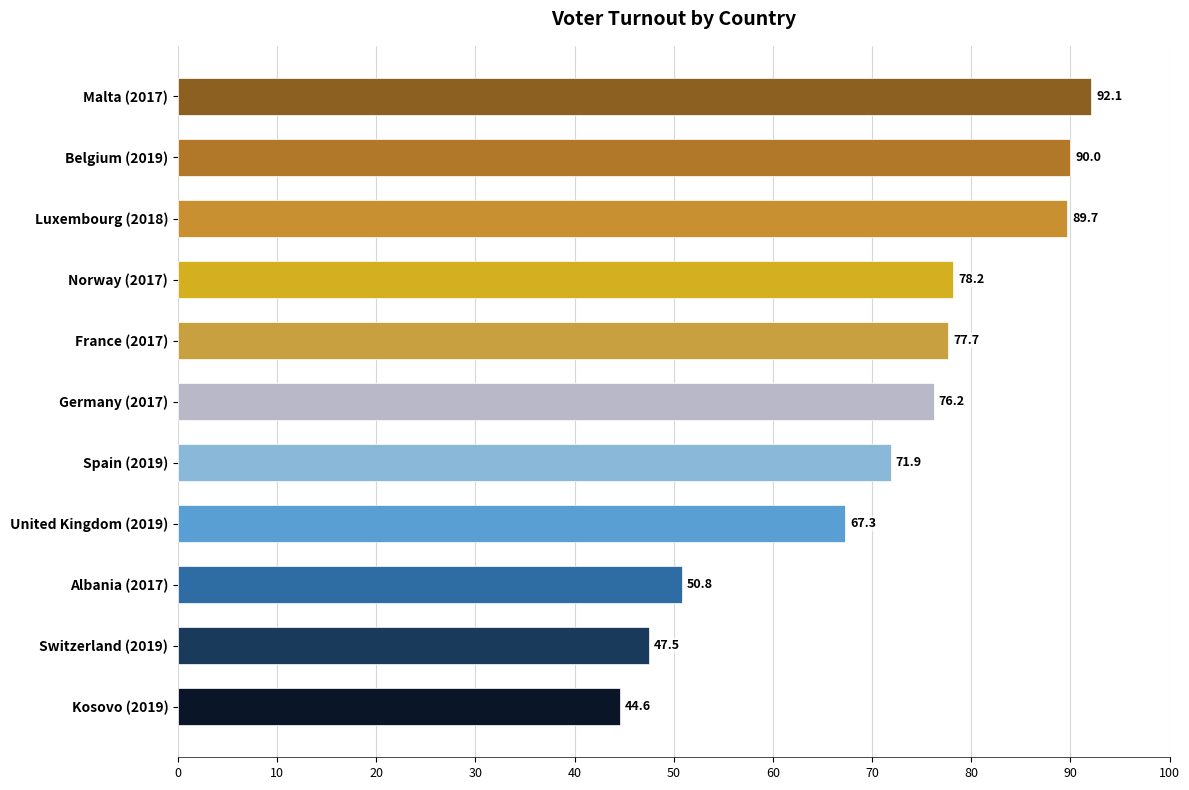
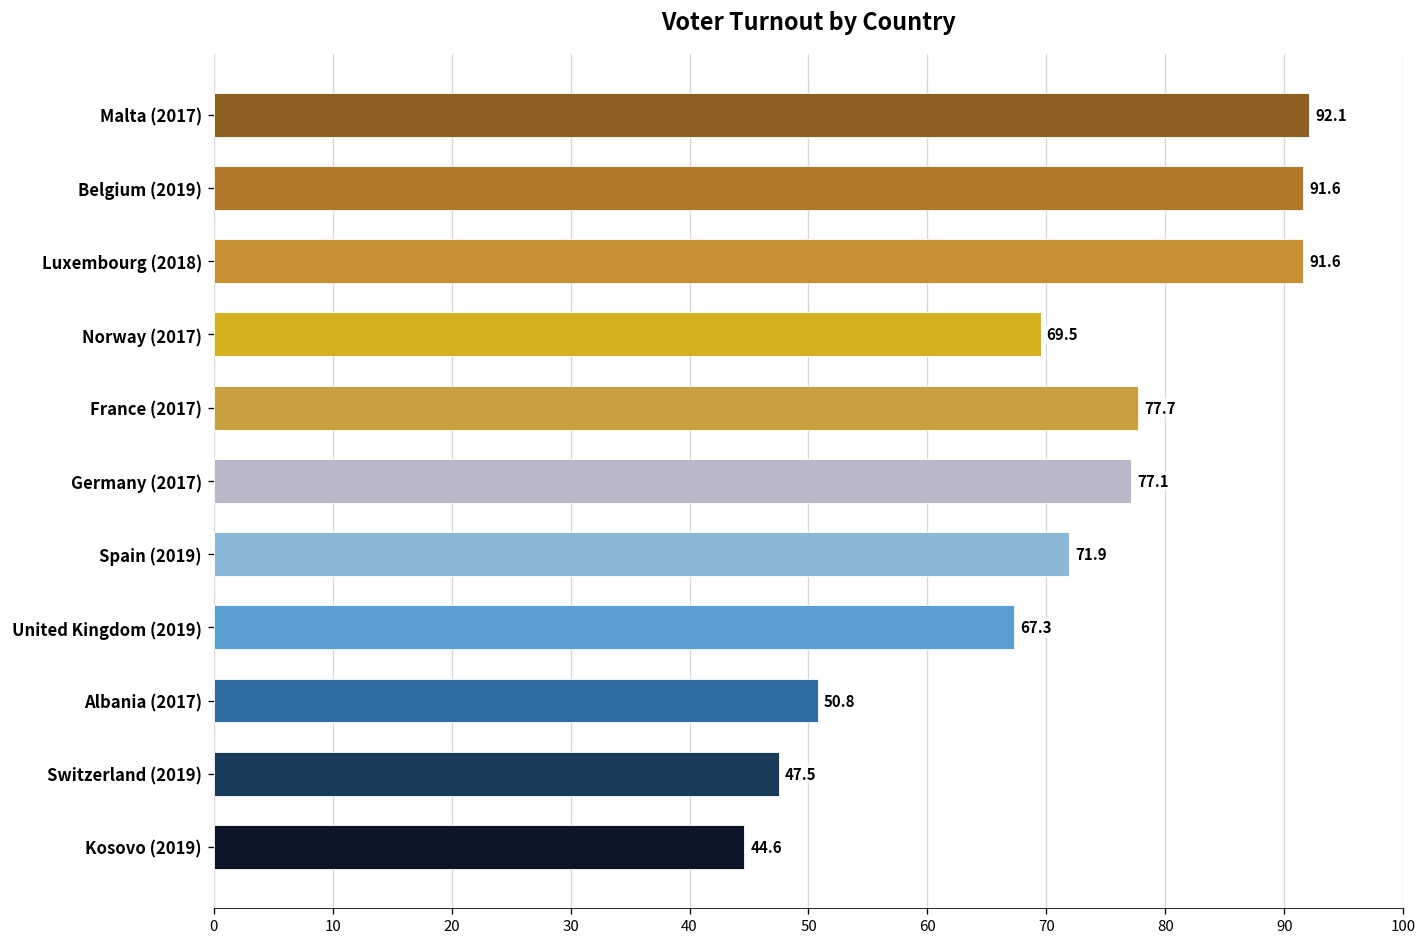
Belgium (2019): 90.0 -> 91.6
Luxembourg (2018): 89.7 -> 91.6
Norway (2017): 78.2 -> 69.5
Germany (2017): 76.2 -> 77.1
